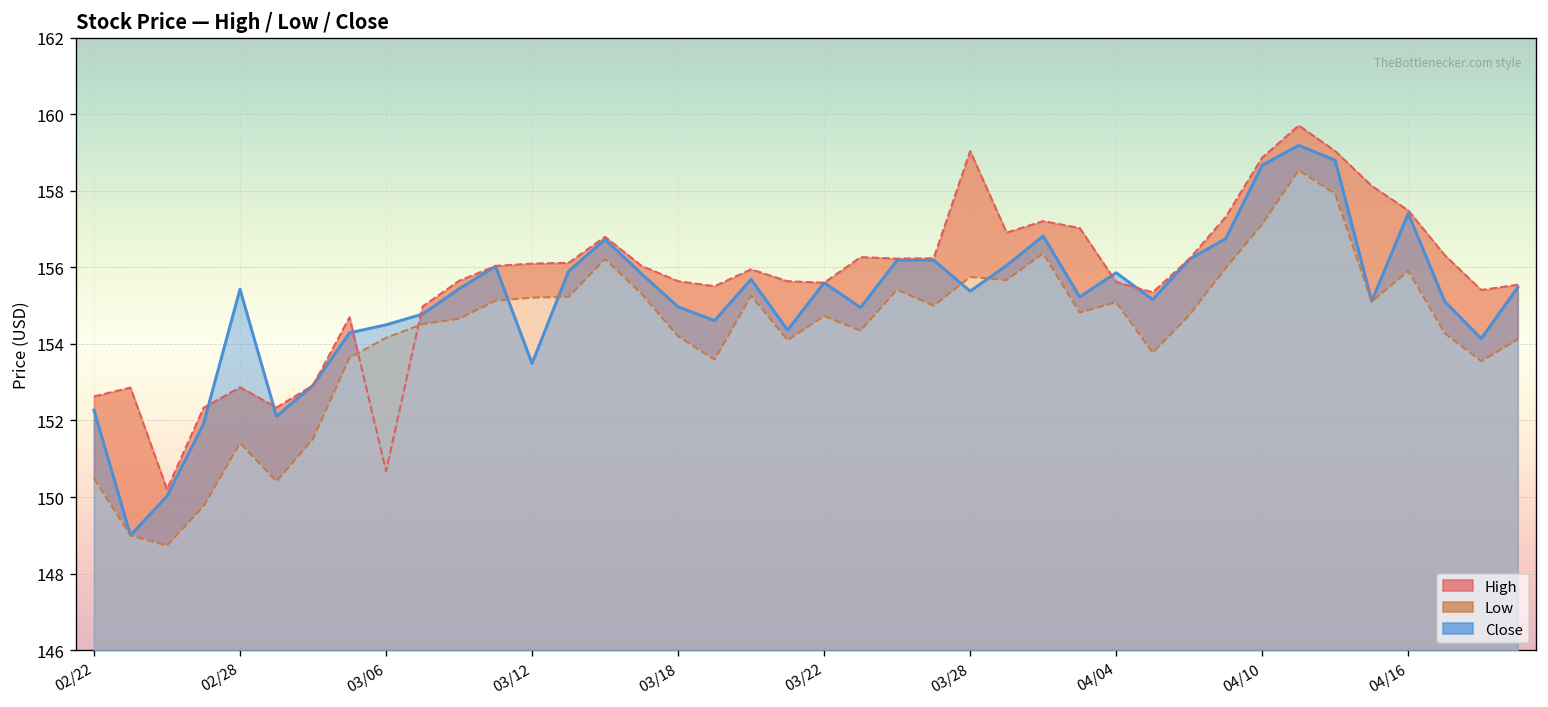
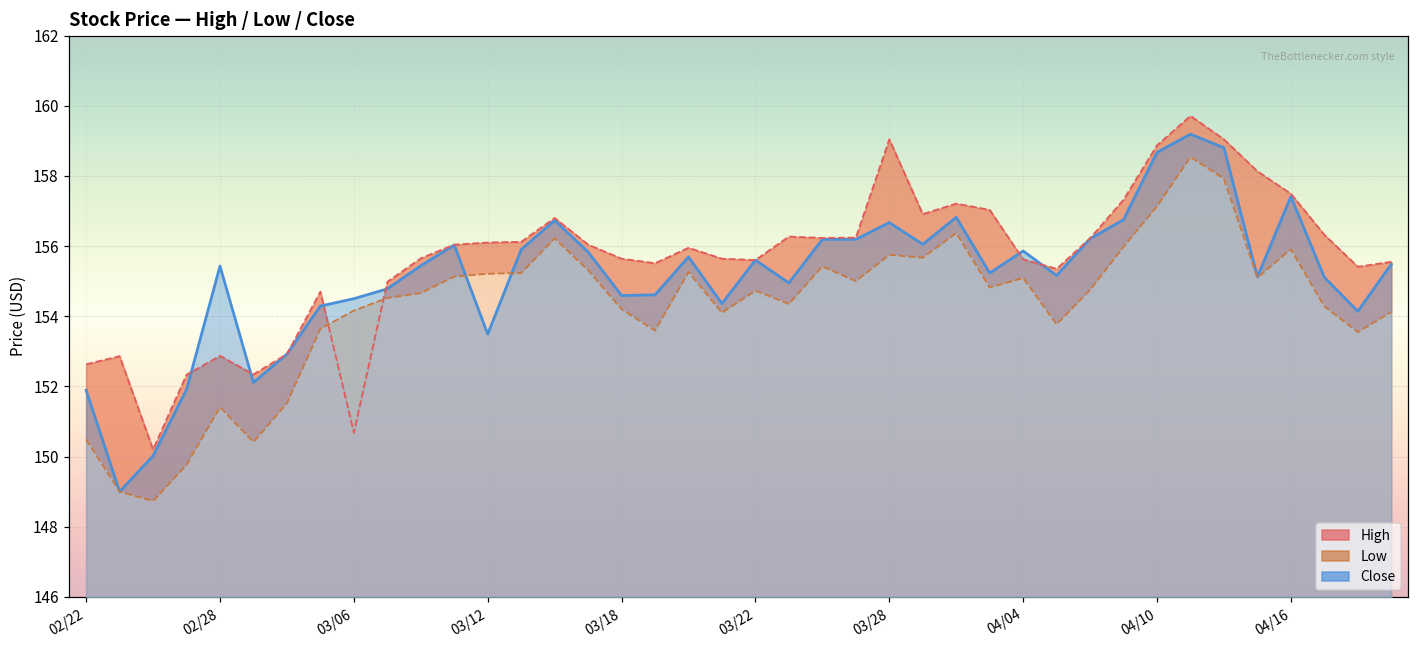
Close, 02/22: 152.3 -> 151.9
Close, 03/18: 155.0 -> 154.6
Close, 03/28: 155.4 -> 156.7
